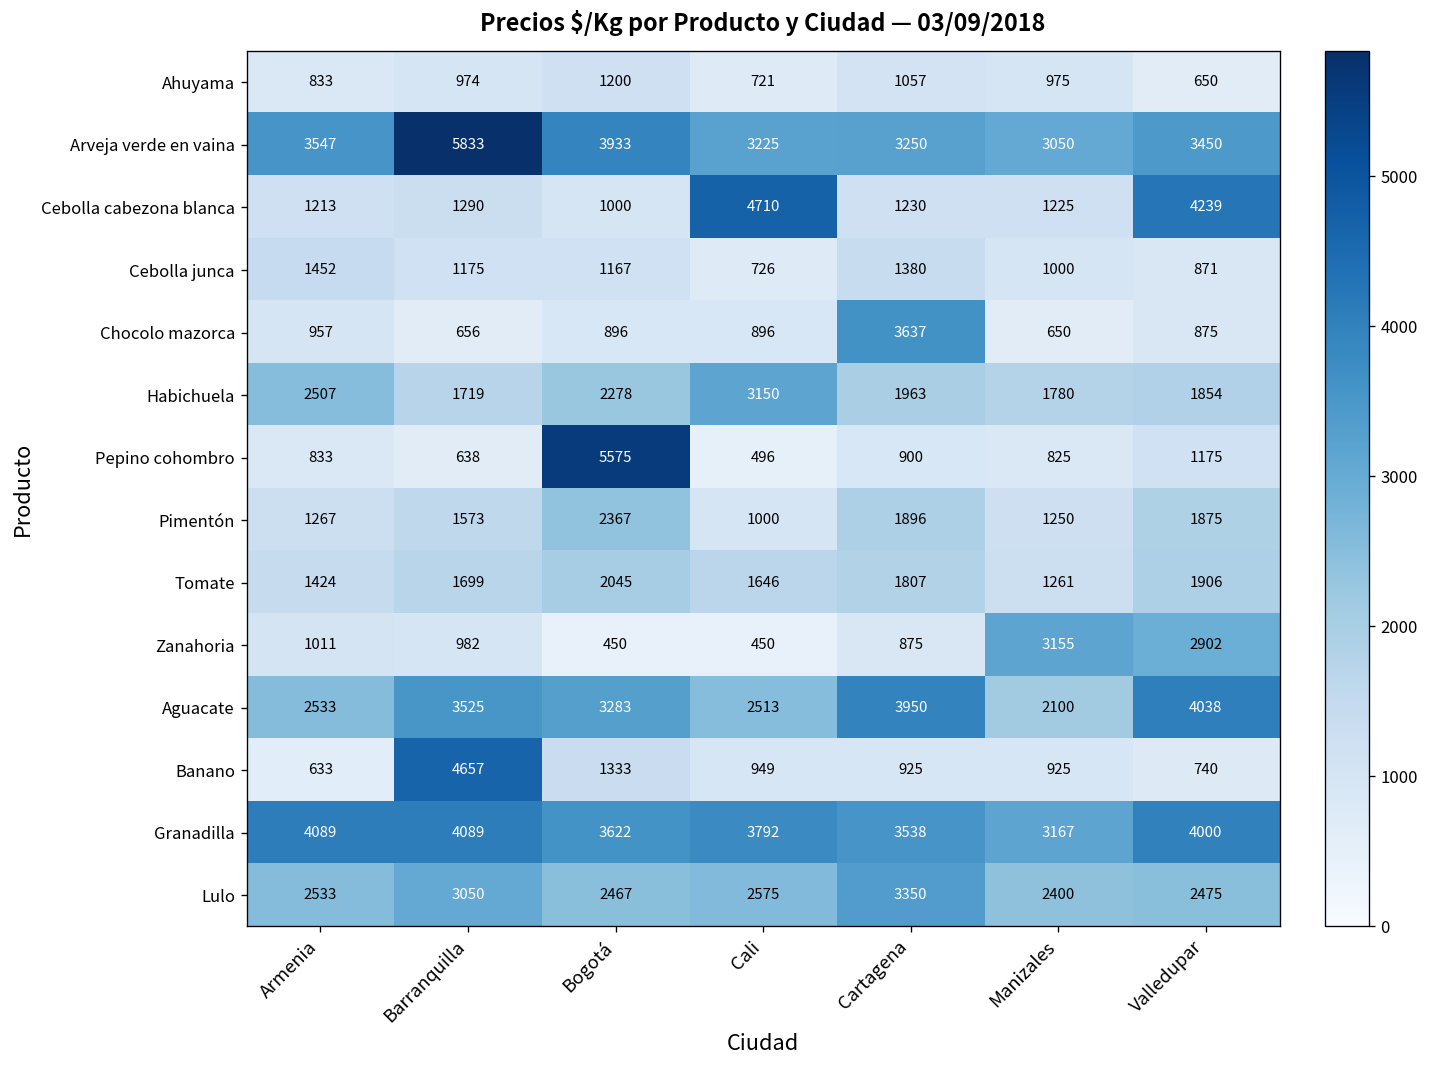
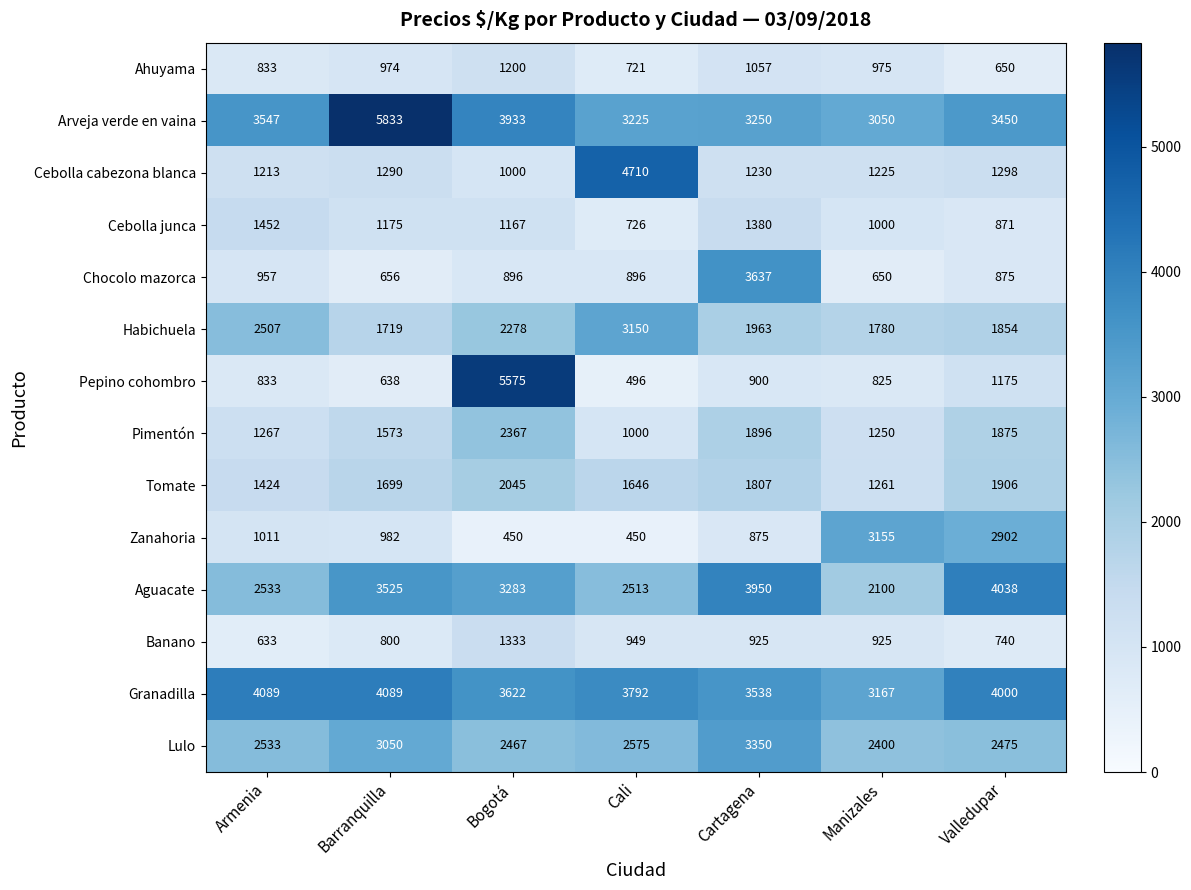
Cebolla cabezona blanca, Valledupar: 4239 -> 1298
Banano, Barranquilla: 4657 -> 800
